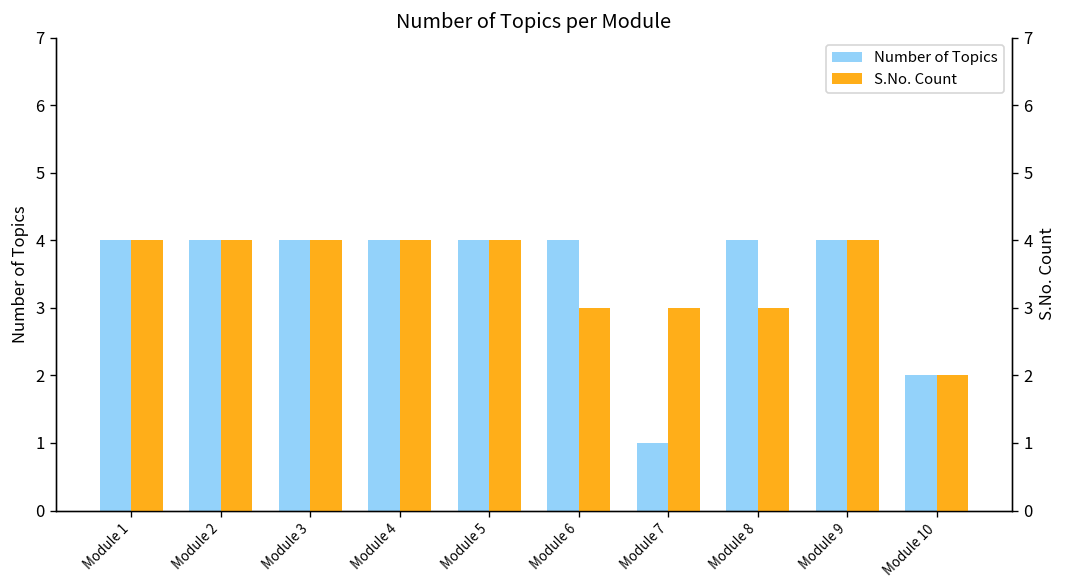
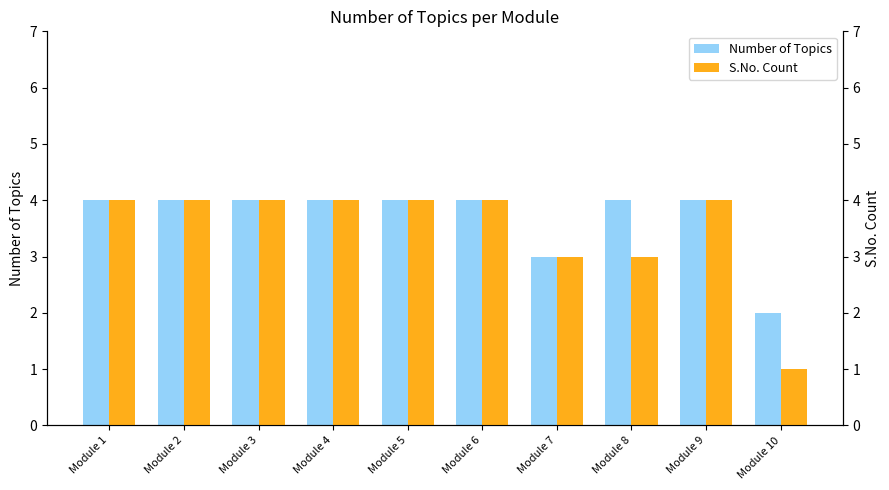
Number of Topics, Module 7: 1 -> 3
S.No. Count, Module 6: 3 -> 4
S.No. Count, Module 10: 2 -> 1
